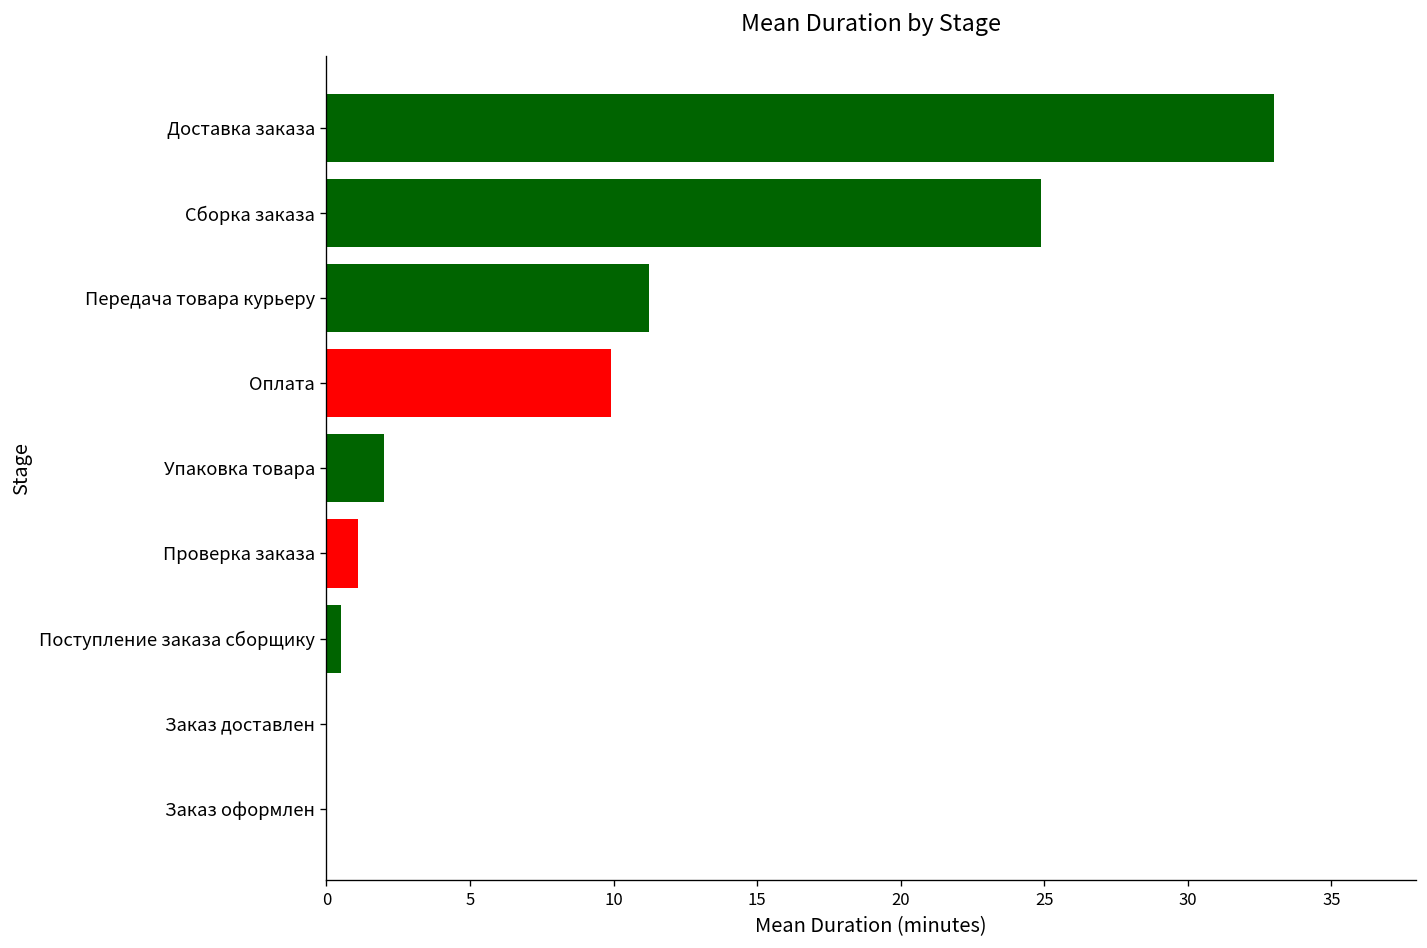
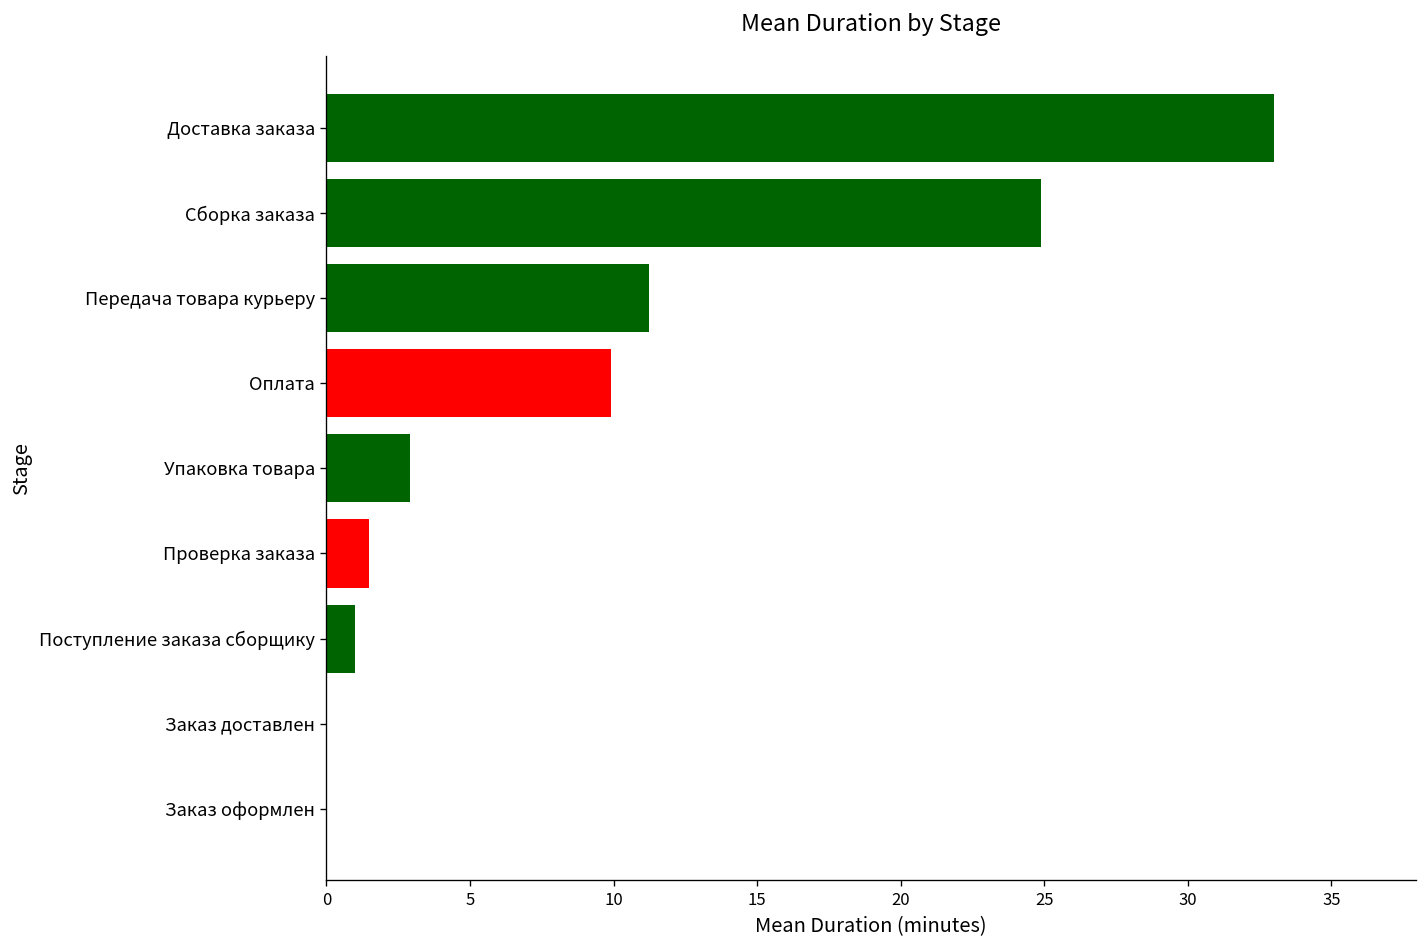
Упаковка товара: 2.0 -> 2.9
Проверка заказа: 1.1 -> 1.5
Поступление заказа сборщику: 0.5 -> 1.0
